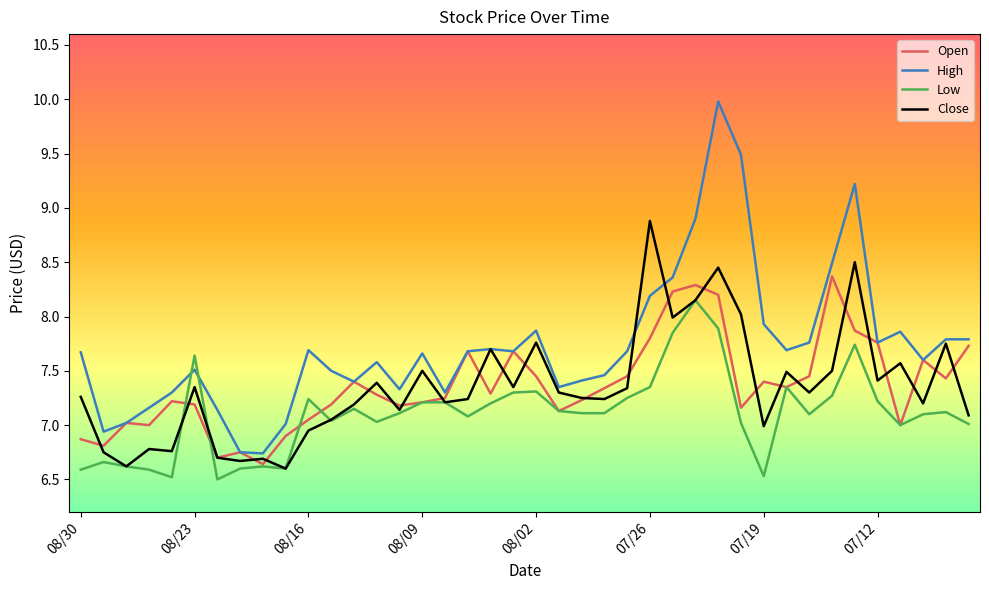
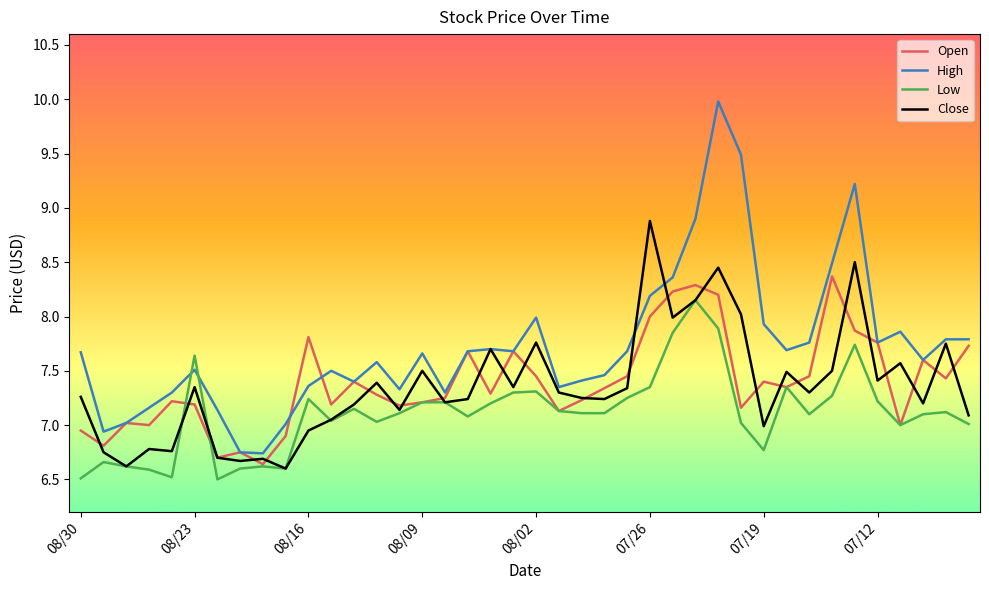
Open, 08/30: 6.87 -> 6.95
Low, 08/30: 6.59 -> 6.51
Open, 08/16: 7.05 -> 7.81
High, 08/16: 7.69 -> 7.36
High, 08/02: 7.87 -> 7.99
Open, 07/26: 7.8 -> 8.0
Low, 07/19: 6.53 -> 6.77
